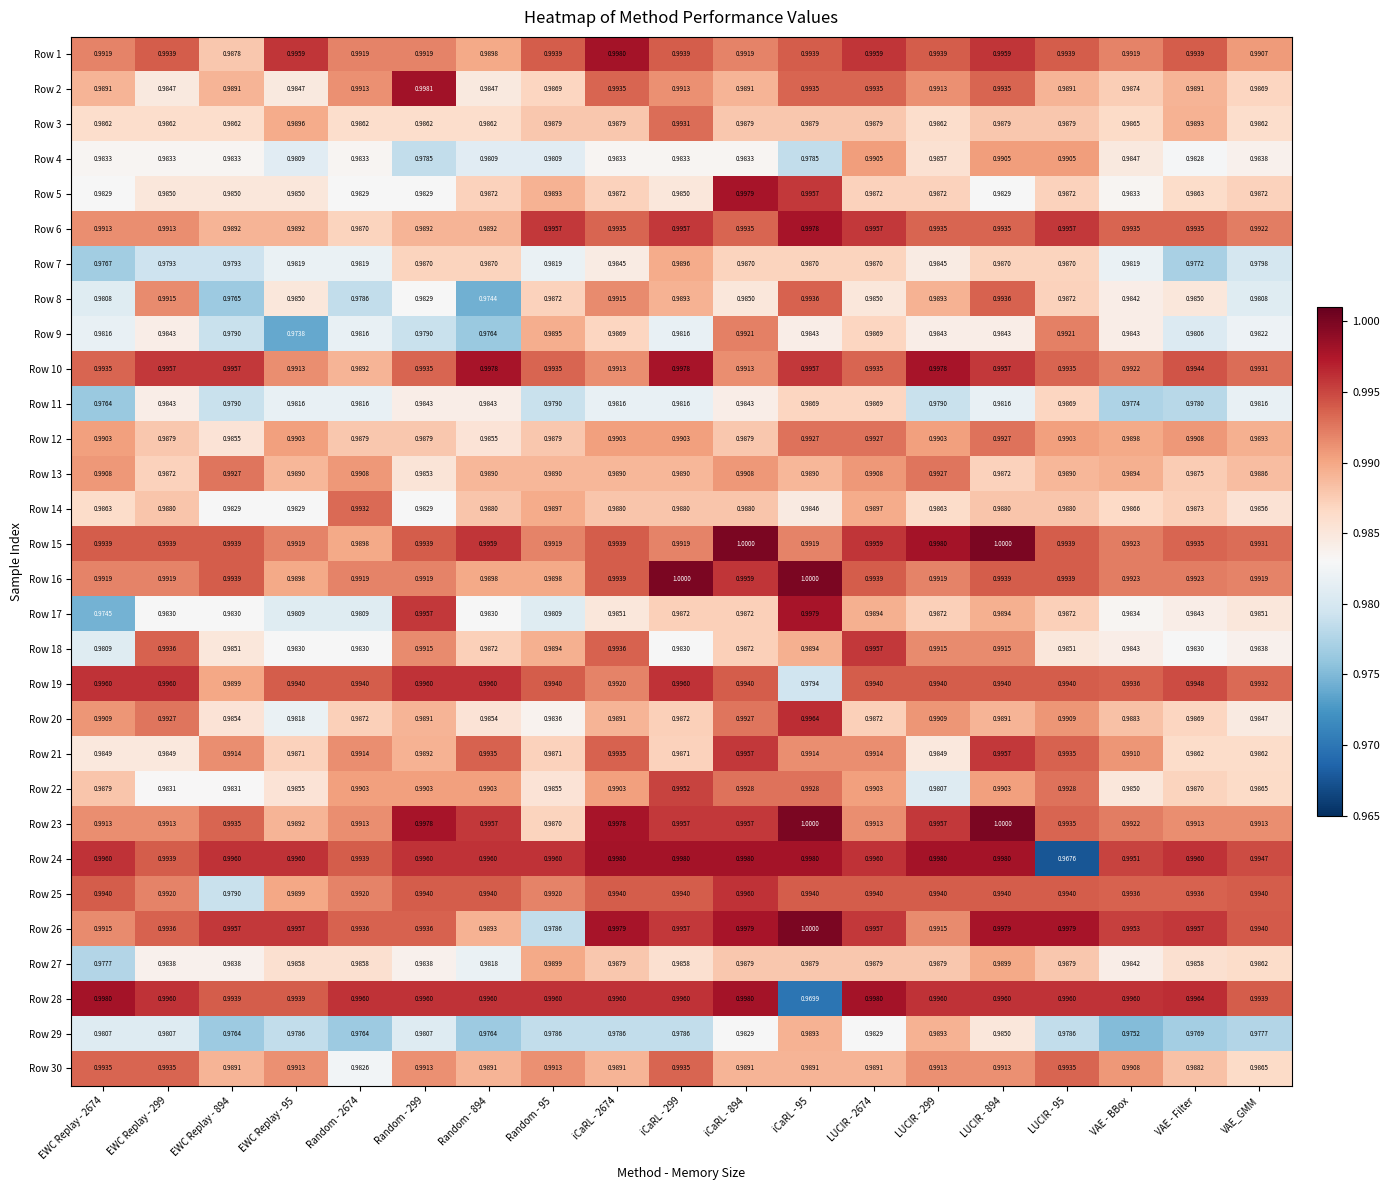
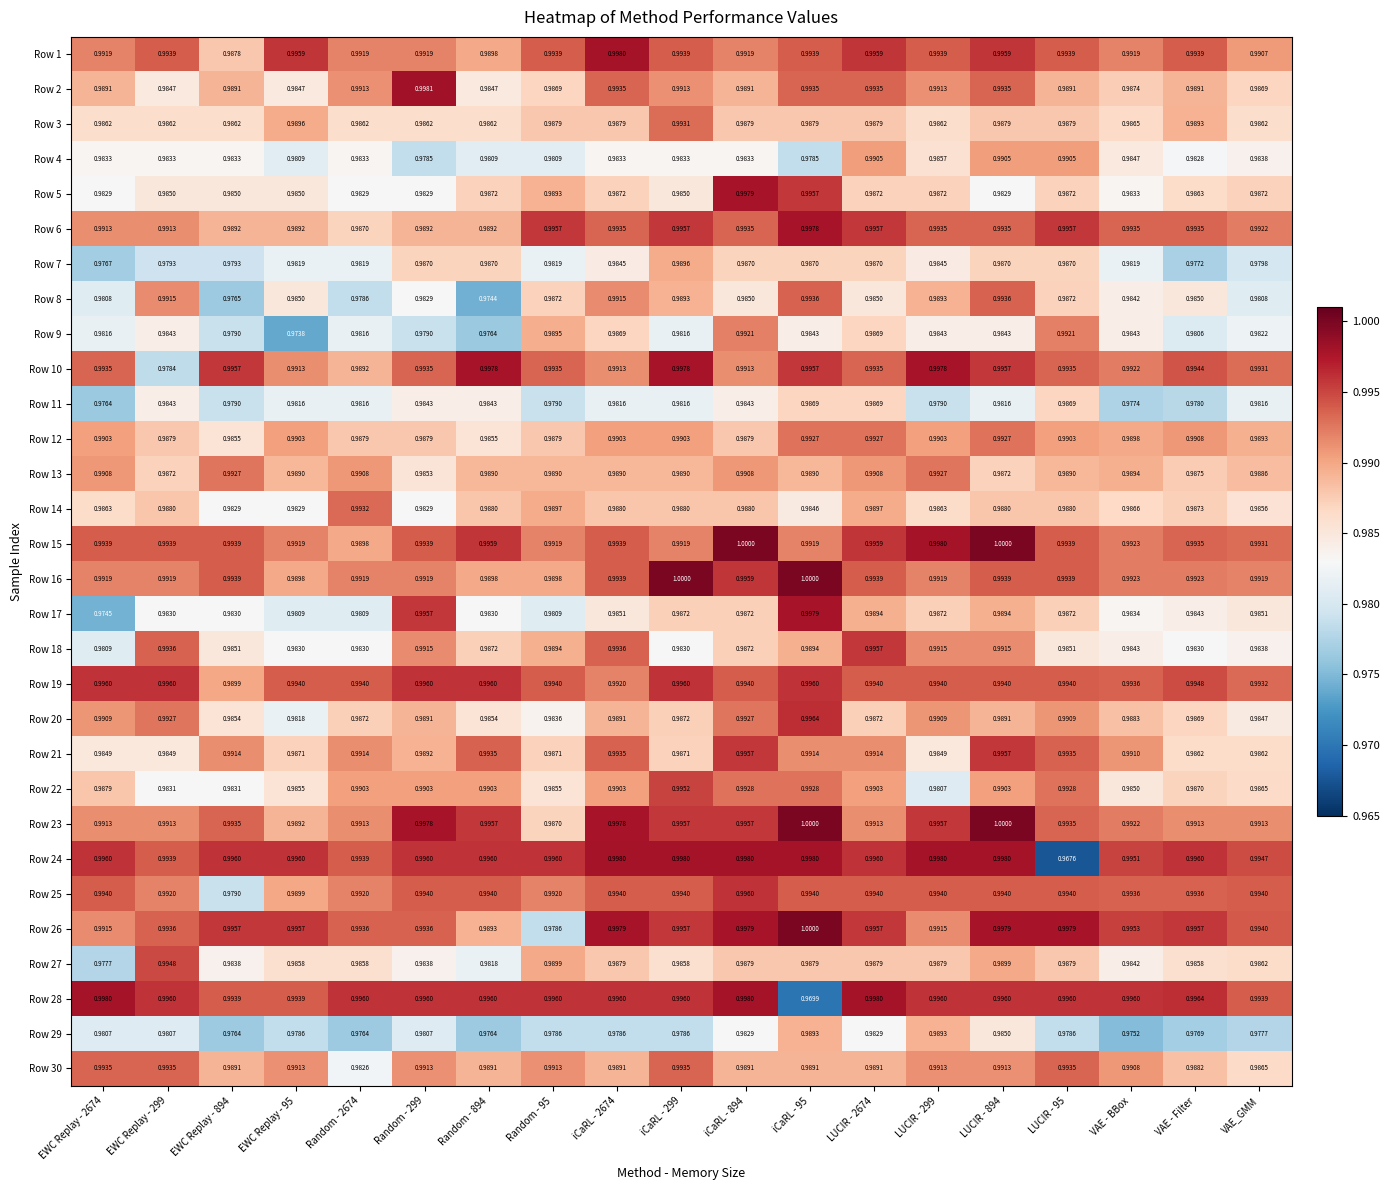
Row 10, EWC Replay - 299: 0.9957 -> 0.9784
Row 19, iCaRL - 95: 0.9794 -> 0.9960
Row 27, EWC Replay - 299: 0.9838 -> 0.9948
